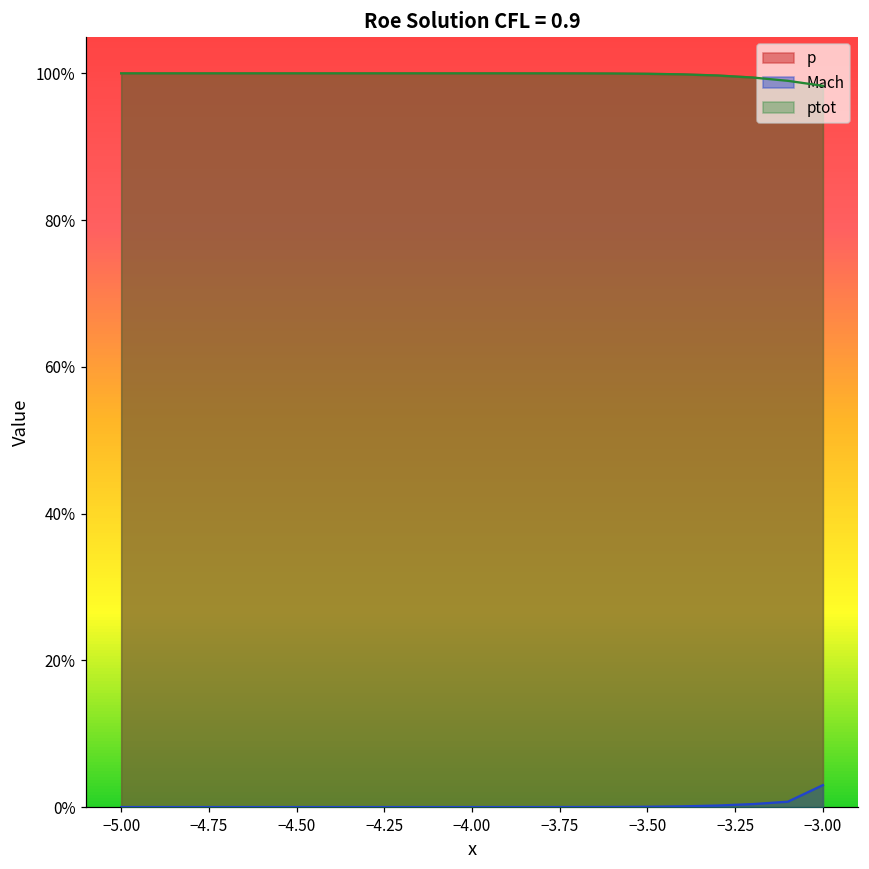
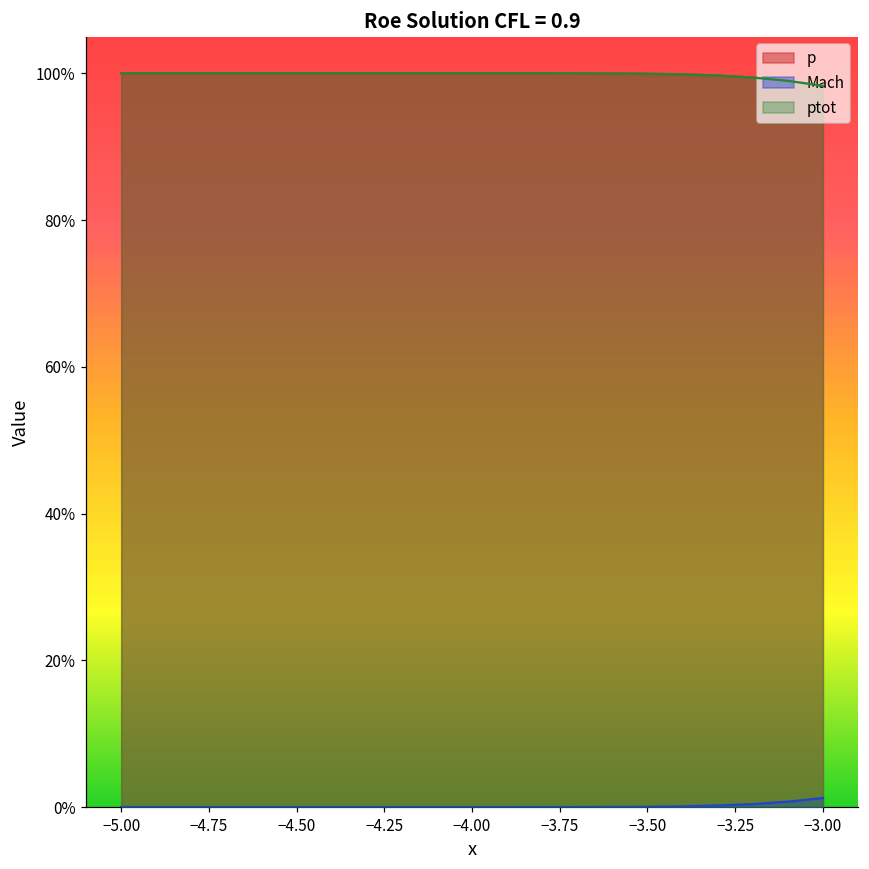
Mach, −3.00: 3% -> 1%
